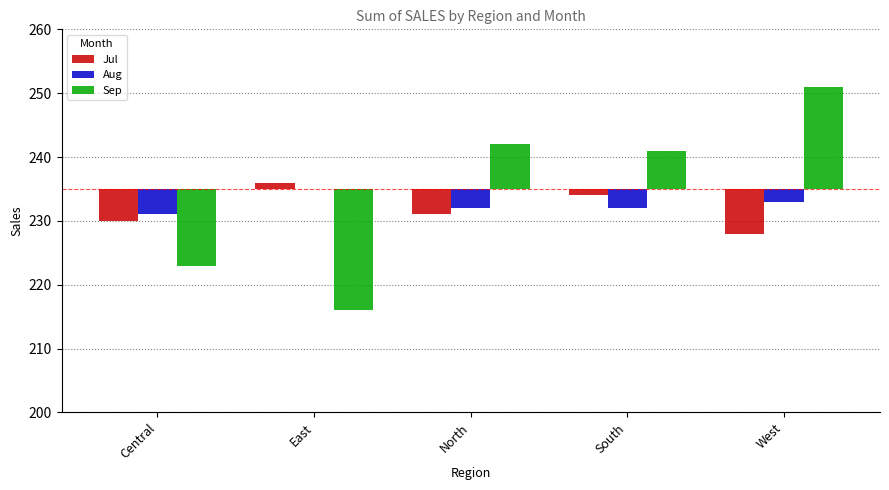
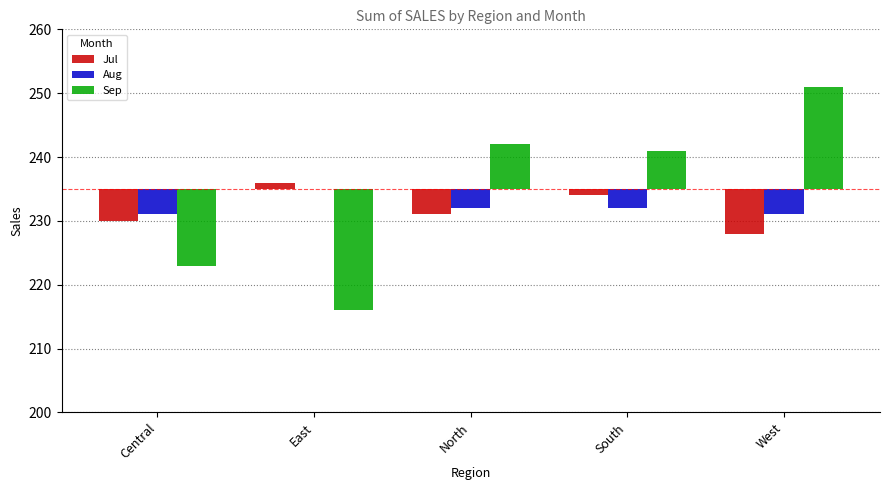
Aug, West: 233 -> 231
